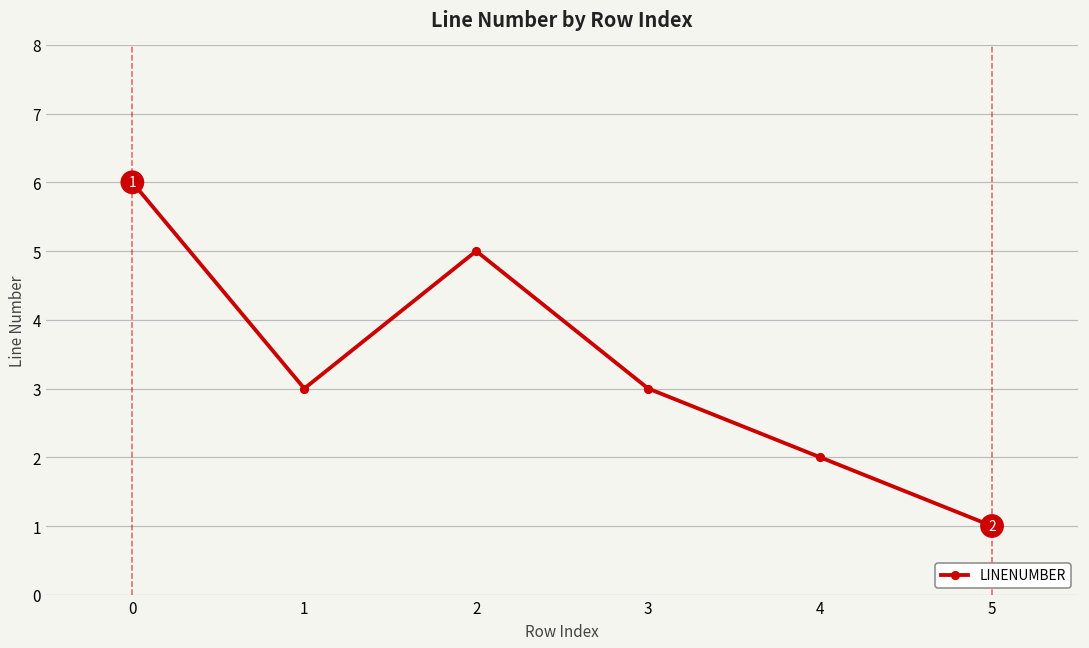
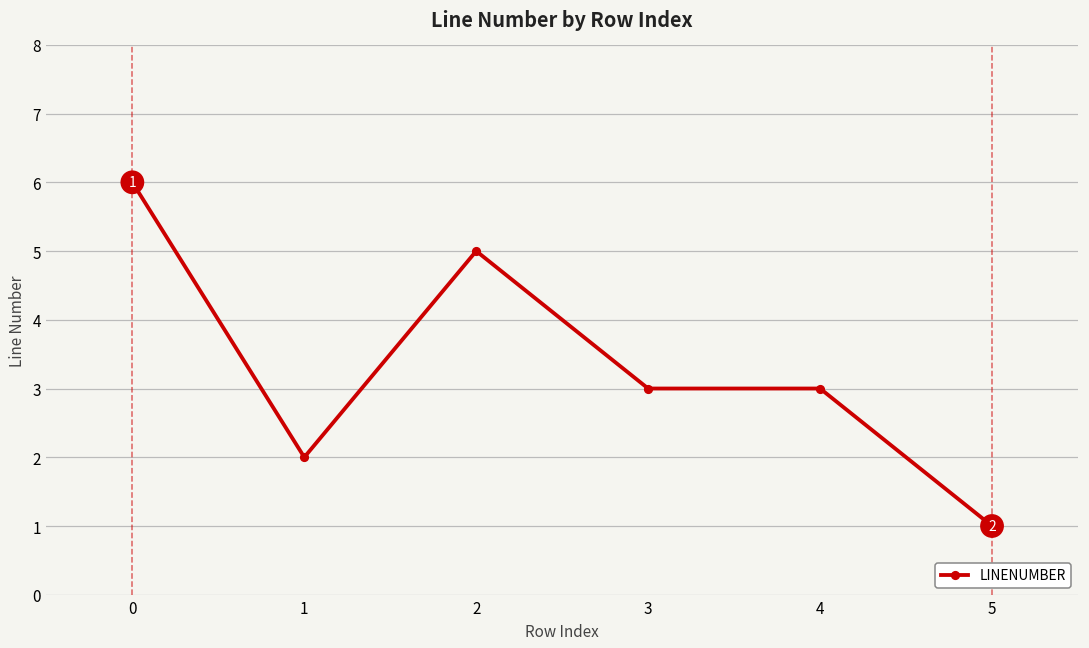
1: 3 -> 2
4: 2 -> 3
